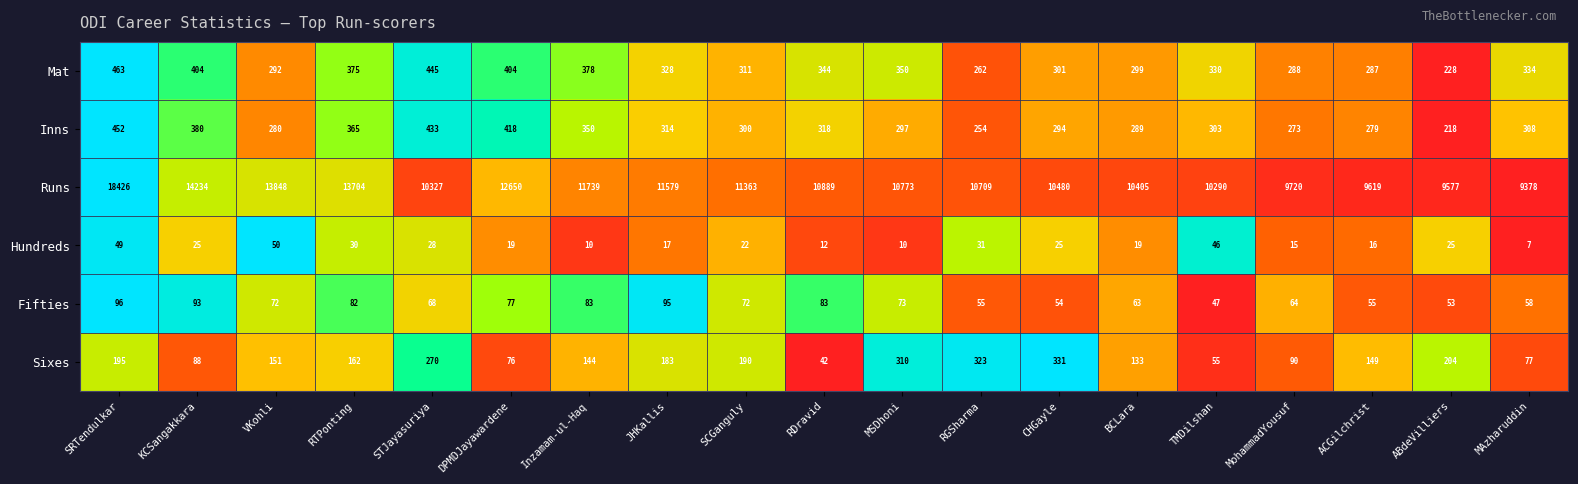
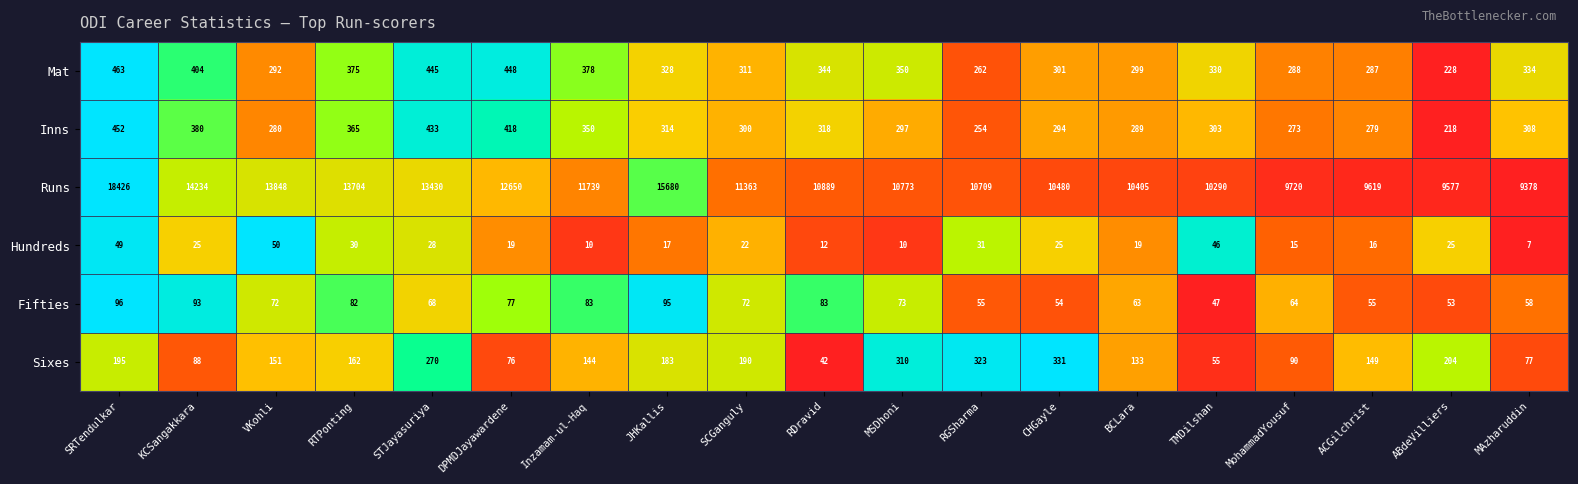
Mat, DPMDJayawardene: 404 -> 448
Runs, STJayasuriya: 10327 -> 13430
Runs, JHKallis: 11579 -> 15680
